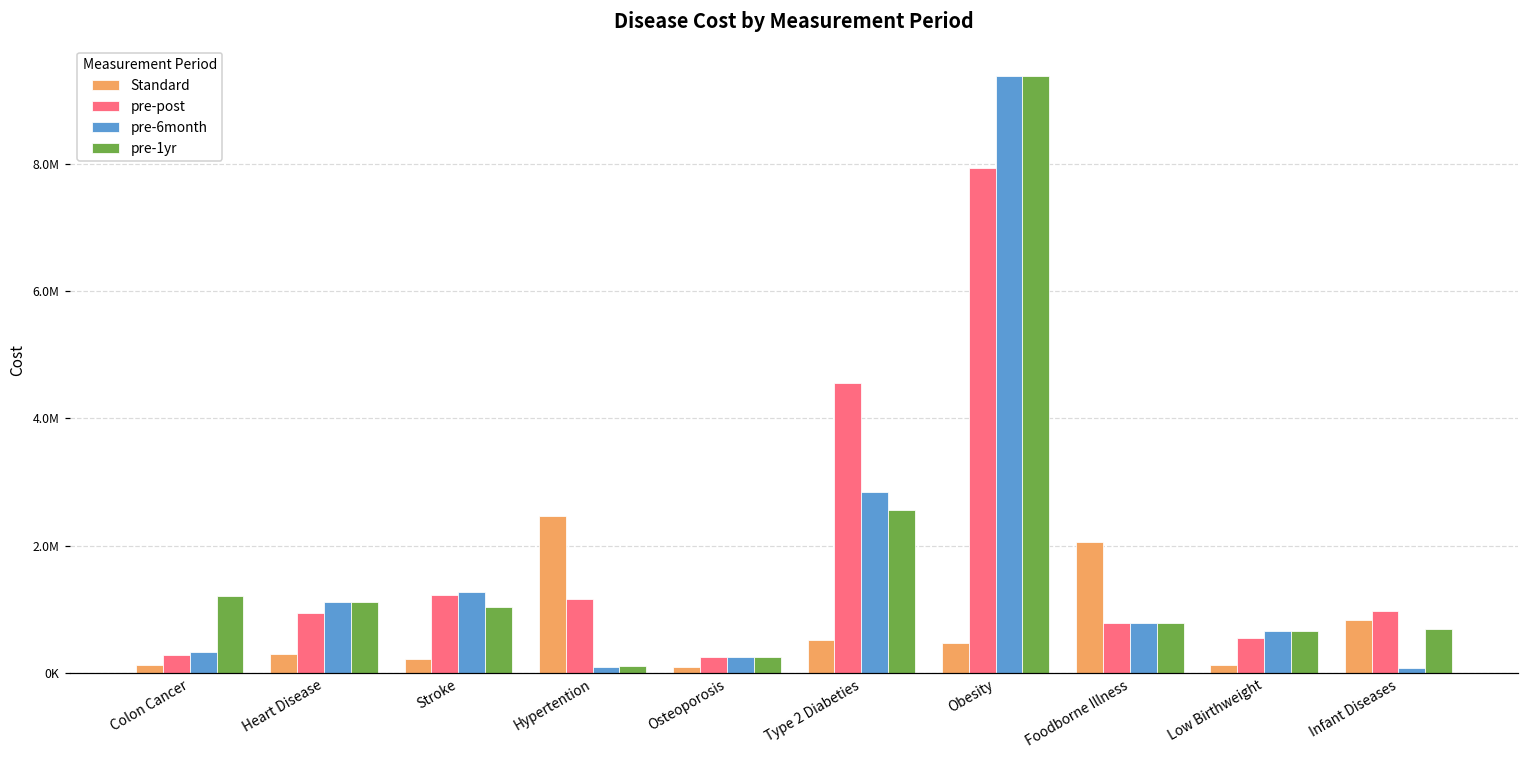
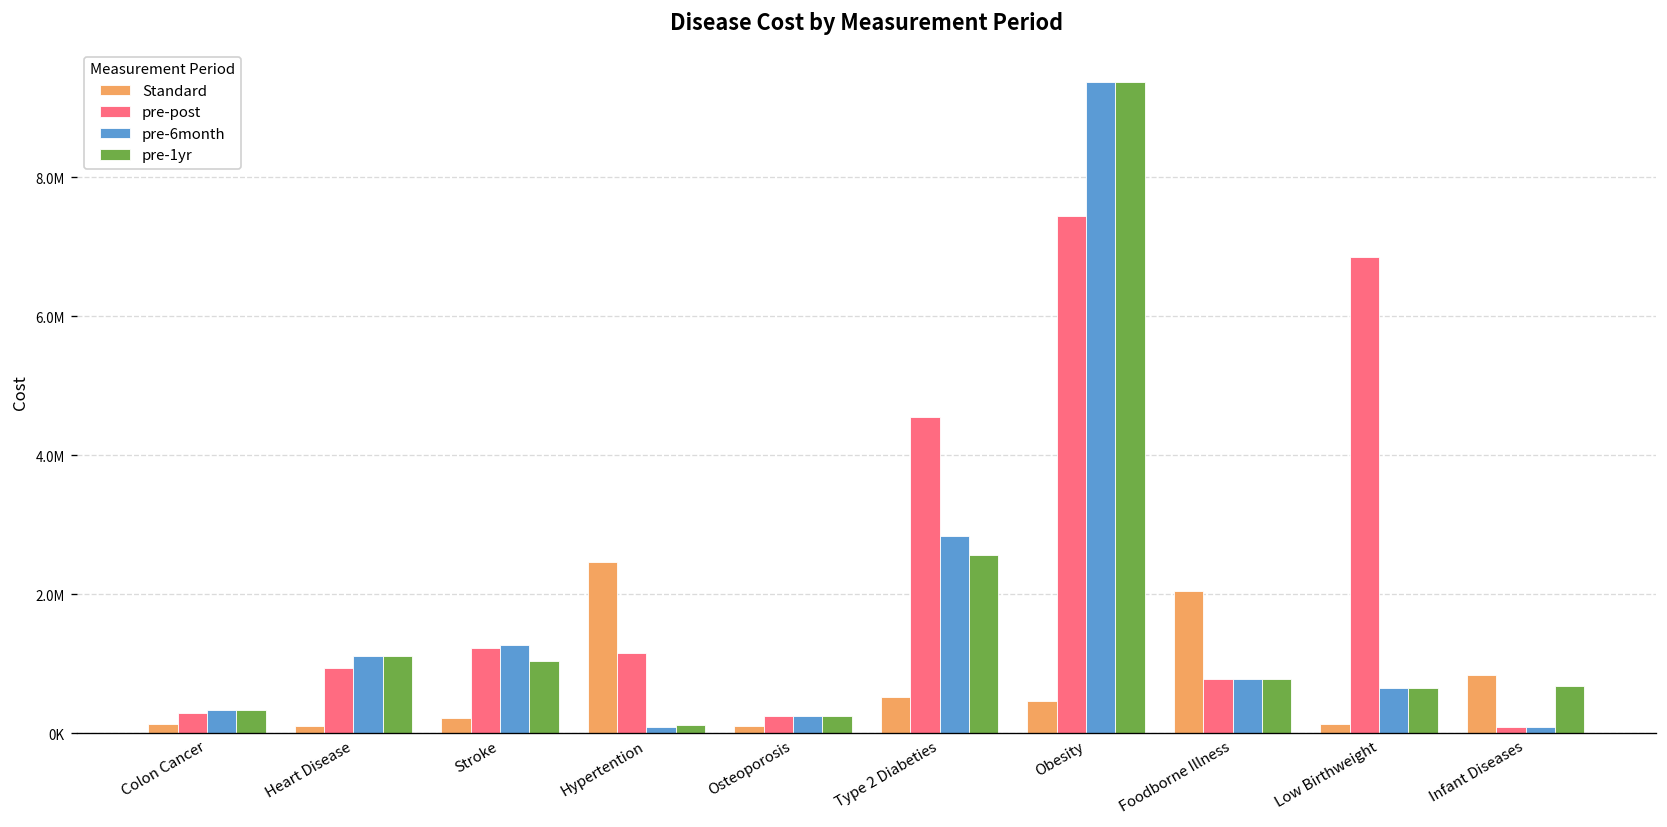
pre-1yr, Colon Cancer: 1200000 -> 300000
Standard, Heart Disease: 300000 -> 100000
pre-post, Obesity: 7900000 -> 7400000
pre-post, Low Birthweight: 600000 -> 6900000
pre-post, Infant Diseases: 1000000 -> 100000
